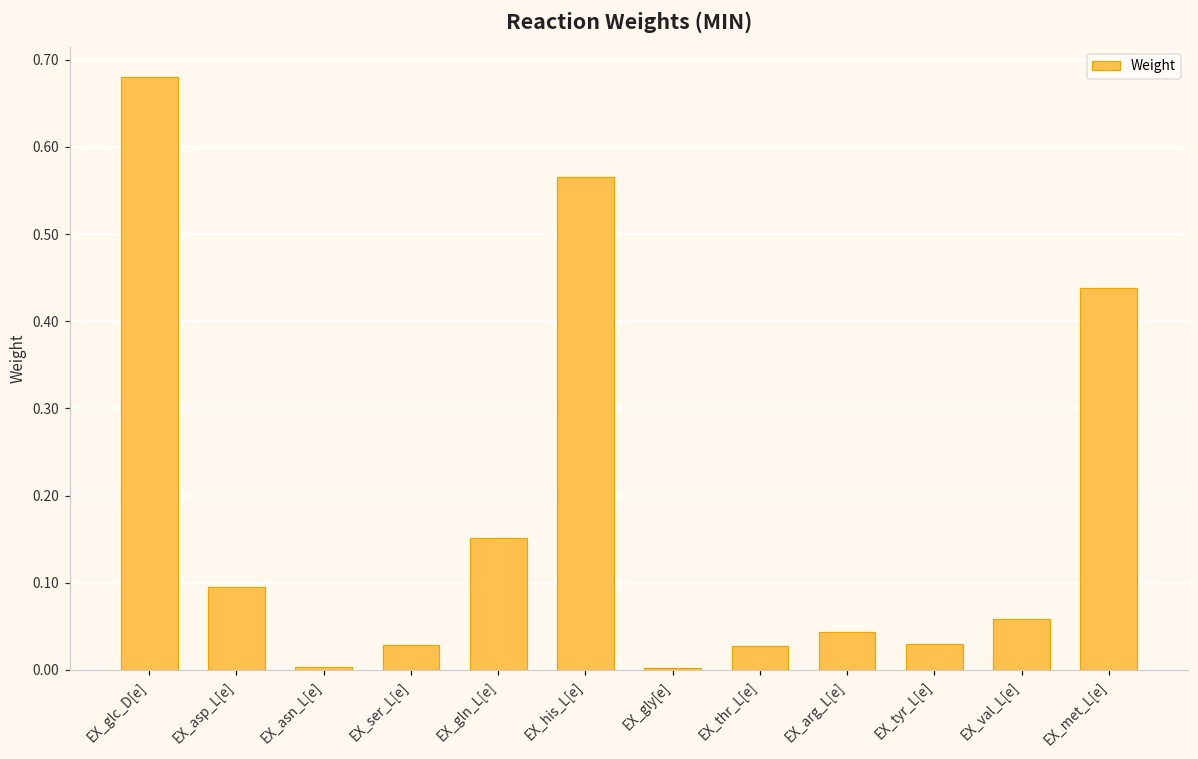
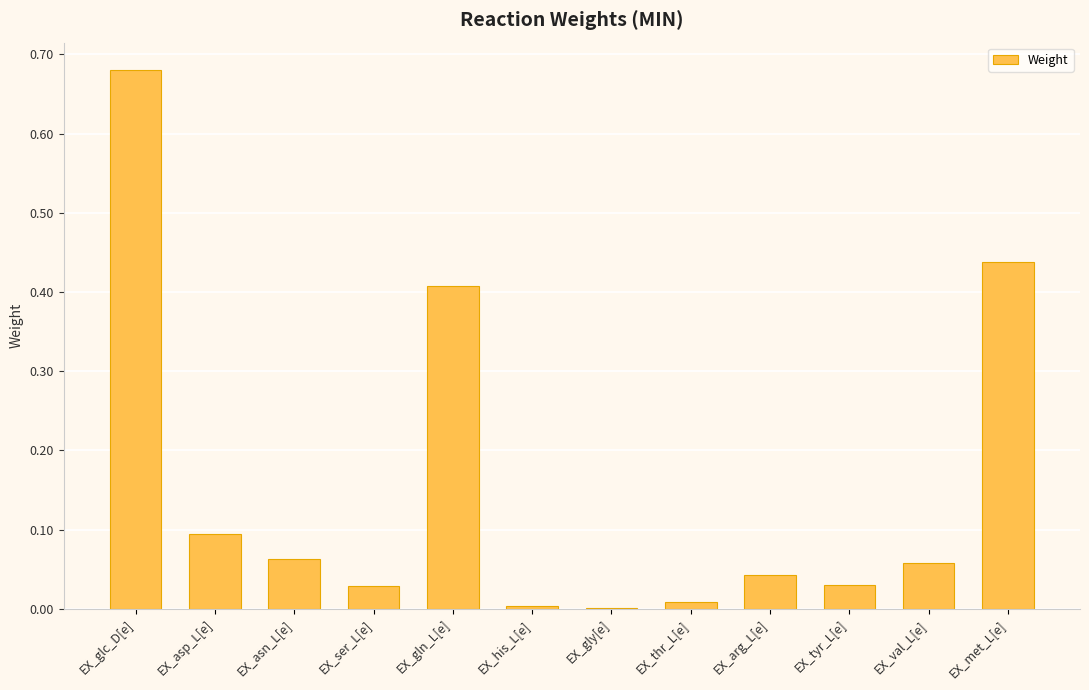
EX_asn_L[e]: 0.00 -> 0.06
EX_gln_L[e]: 0.15 -> 0.41
EX_his_L[e]: 0.57 -> 0.00
EX_thr_L[e]: 0.03 -> 0.01
